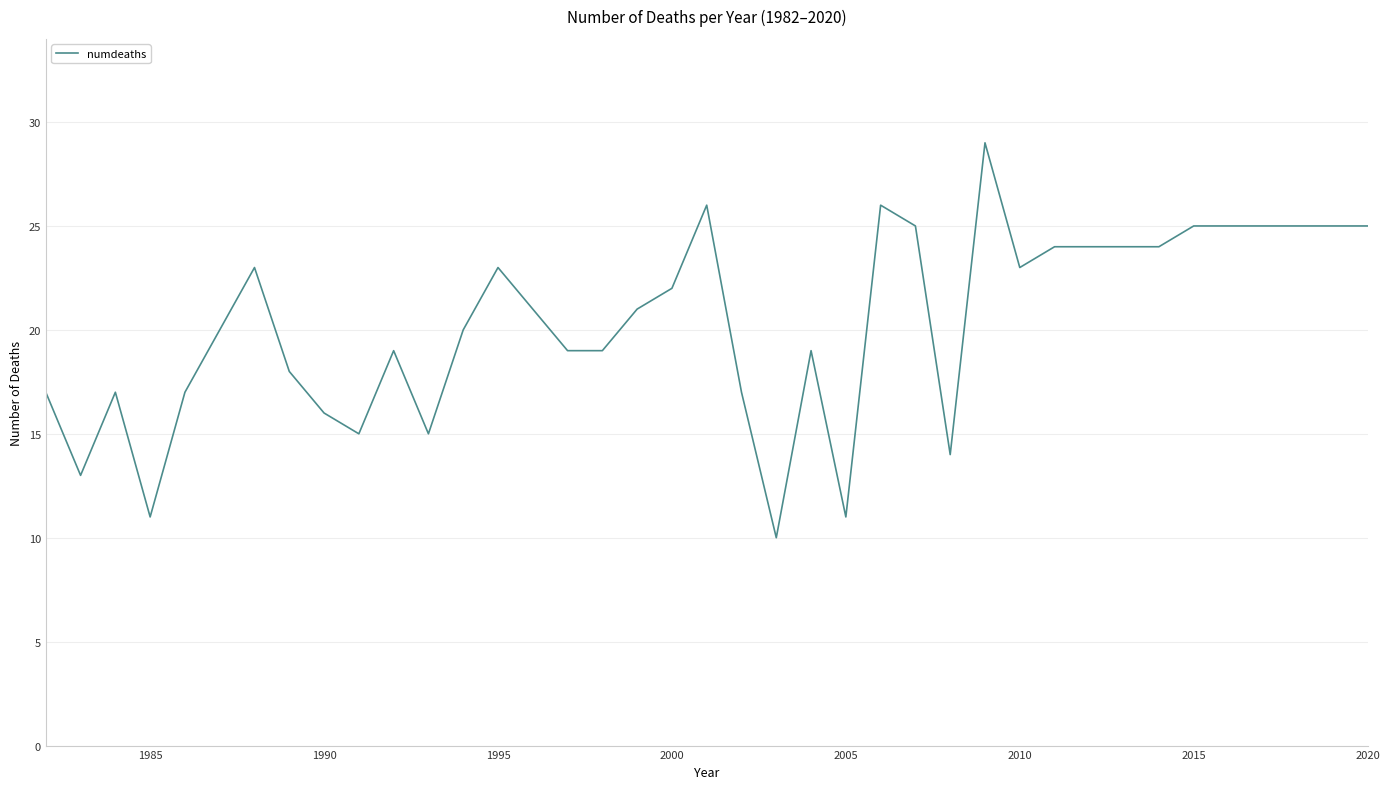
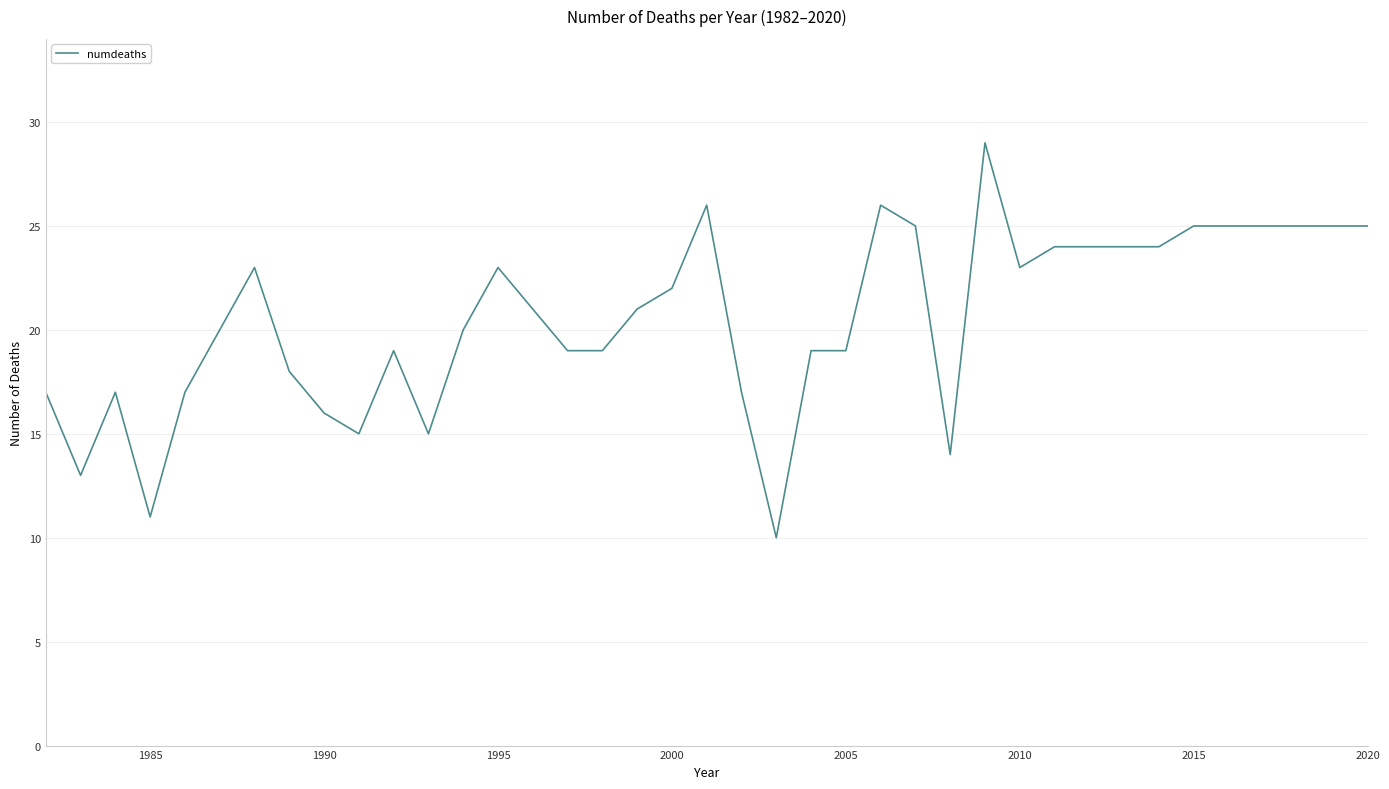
2005: 11 -> 19
